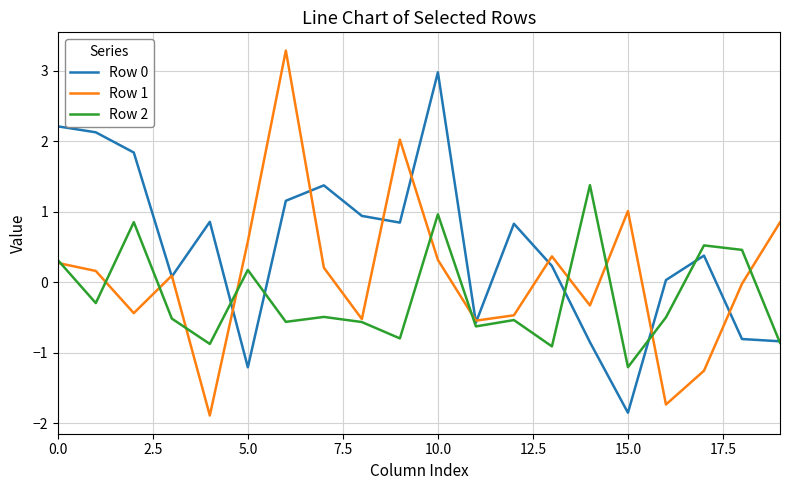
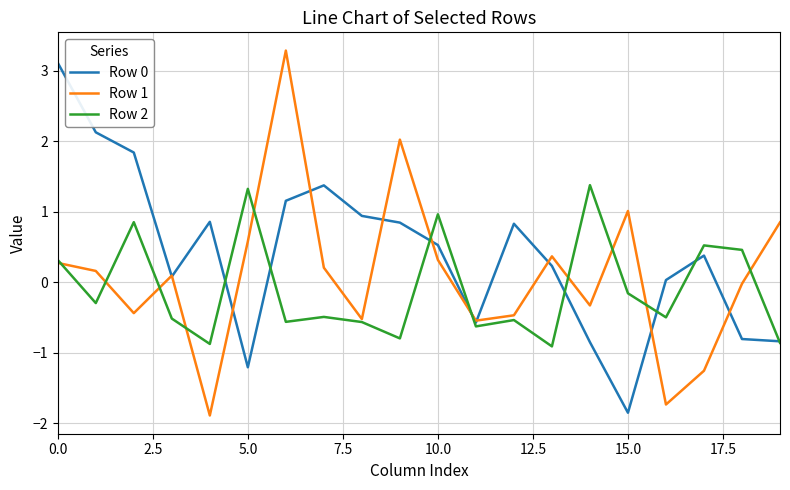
Row 0, 0.0: 2.2 -> 3.1
Row 2, 5.0: 0.2 -> 1.3
Row 0, 10.0: 3.0 -> 0.5
Row 2, 15.0: -1.2 -> -0.2
